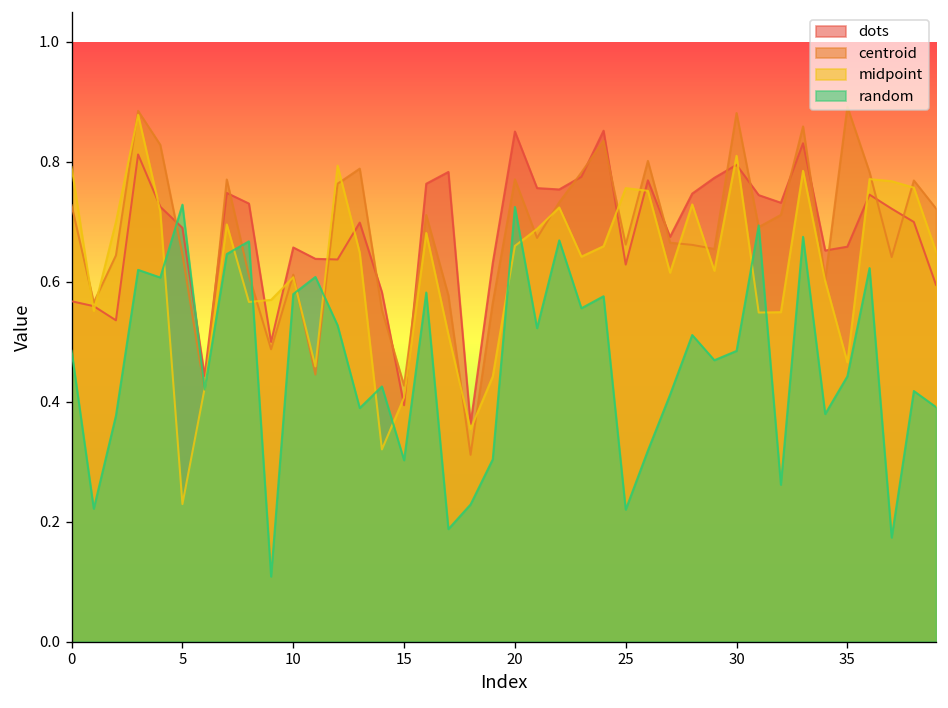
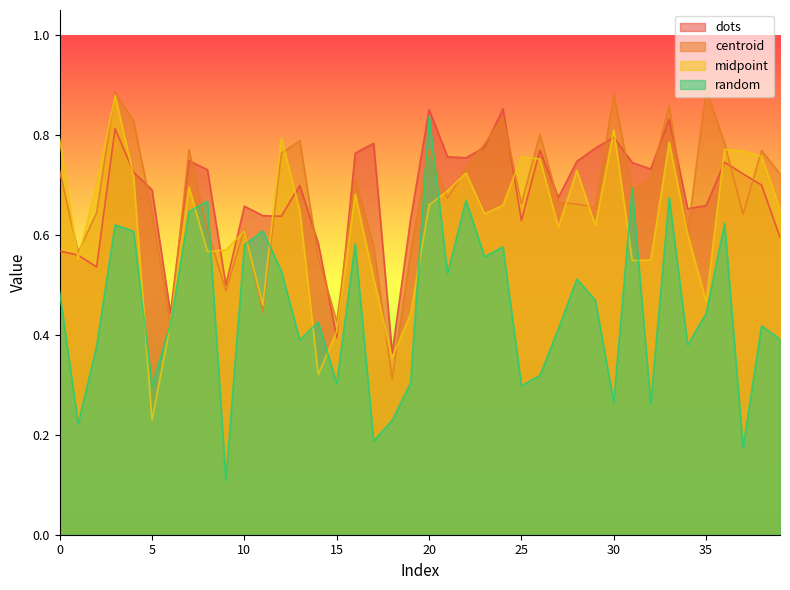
random, 5: 0.73 -> 0.30
random, 20: 0.72 -> 0.84
random, 25: 0.22 -> 0.30
random, 30: 0.48 -> 0.26
